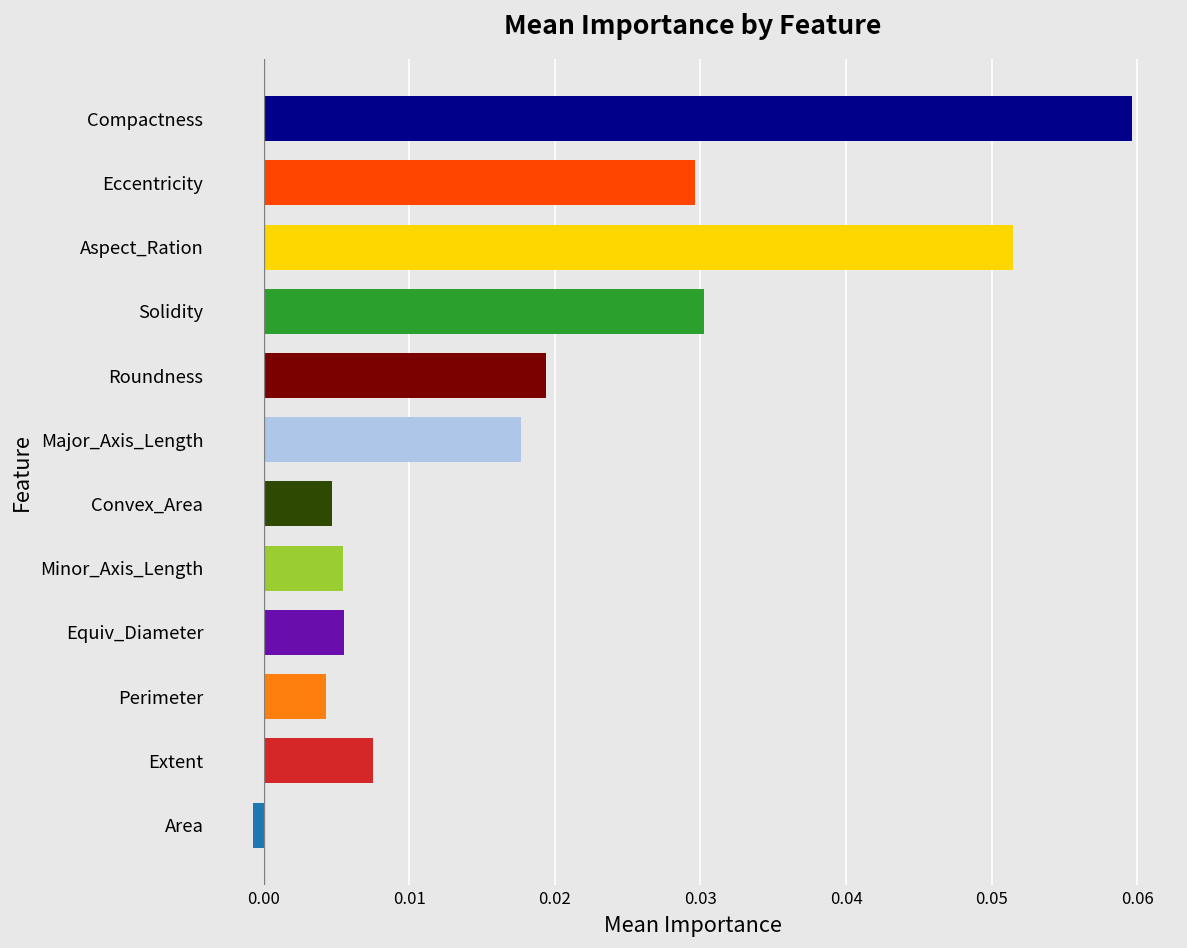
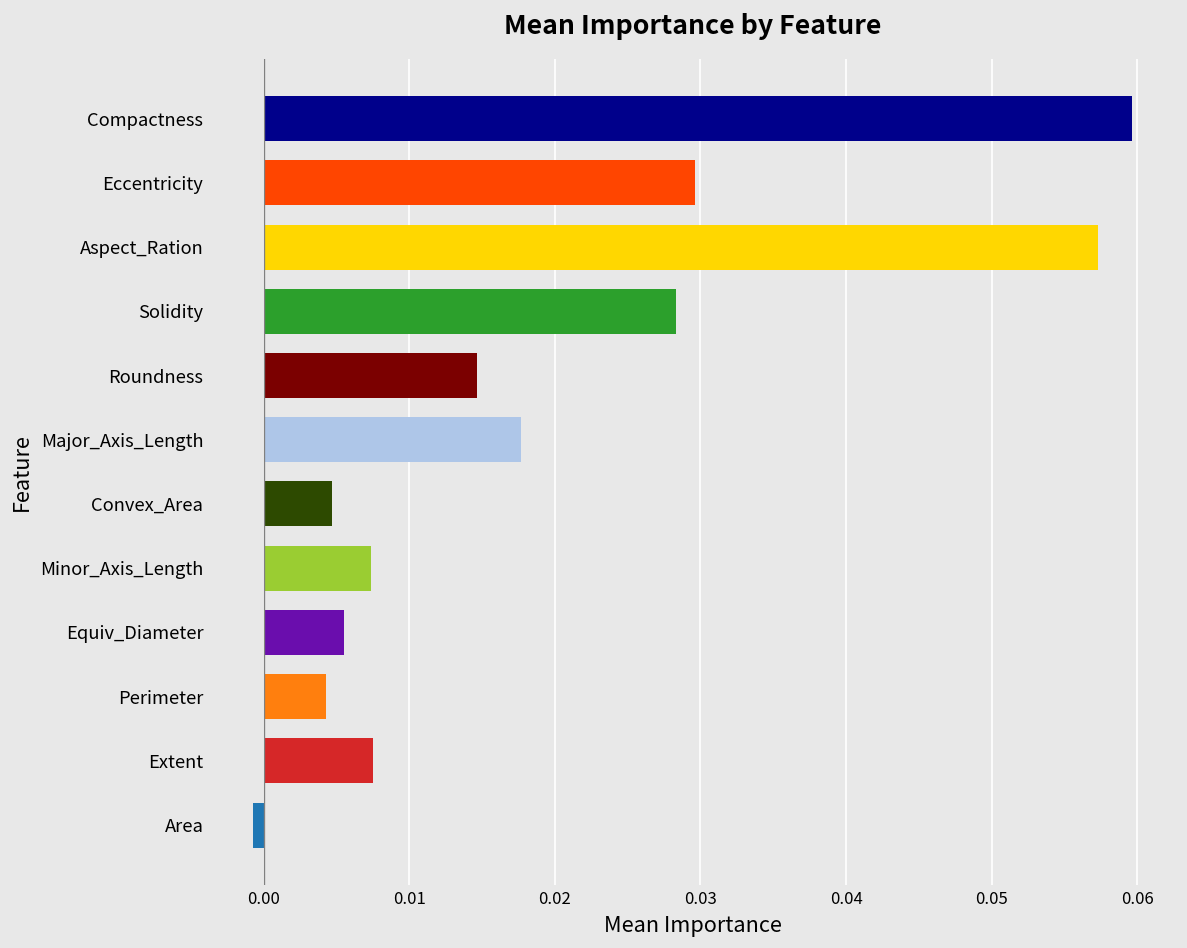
Aspect_Ration: 0.0515 -> 0.0573
Solidity: 0.0302 -> 0.0283
Roundness: 0.0194 -> 0.0147
Minor_Axis_Length: 0.0054 -> 0.0074
